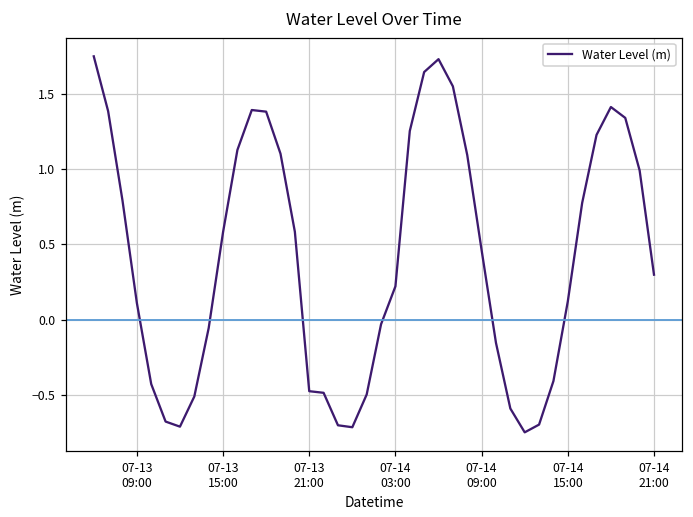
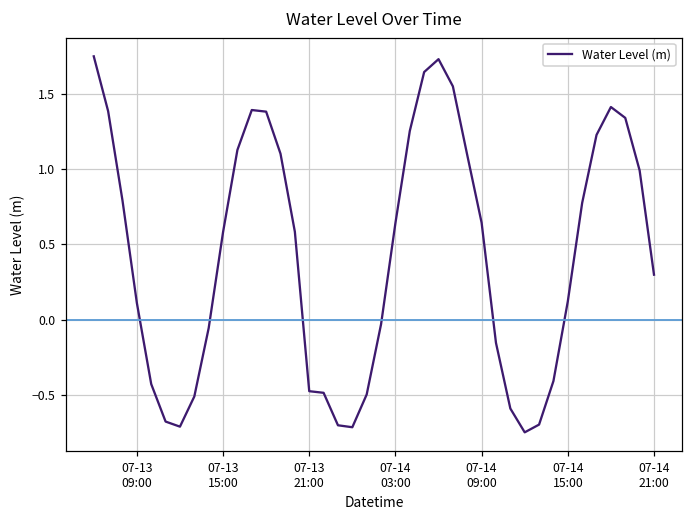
07-14 03:00: 0.22 -> 0.64
07-14 09:00: 0.46 -> 0.64
